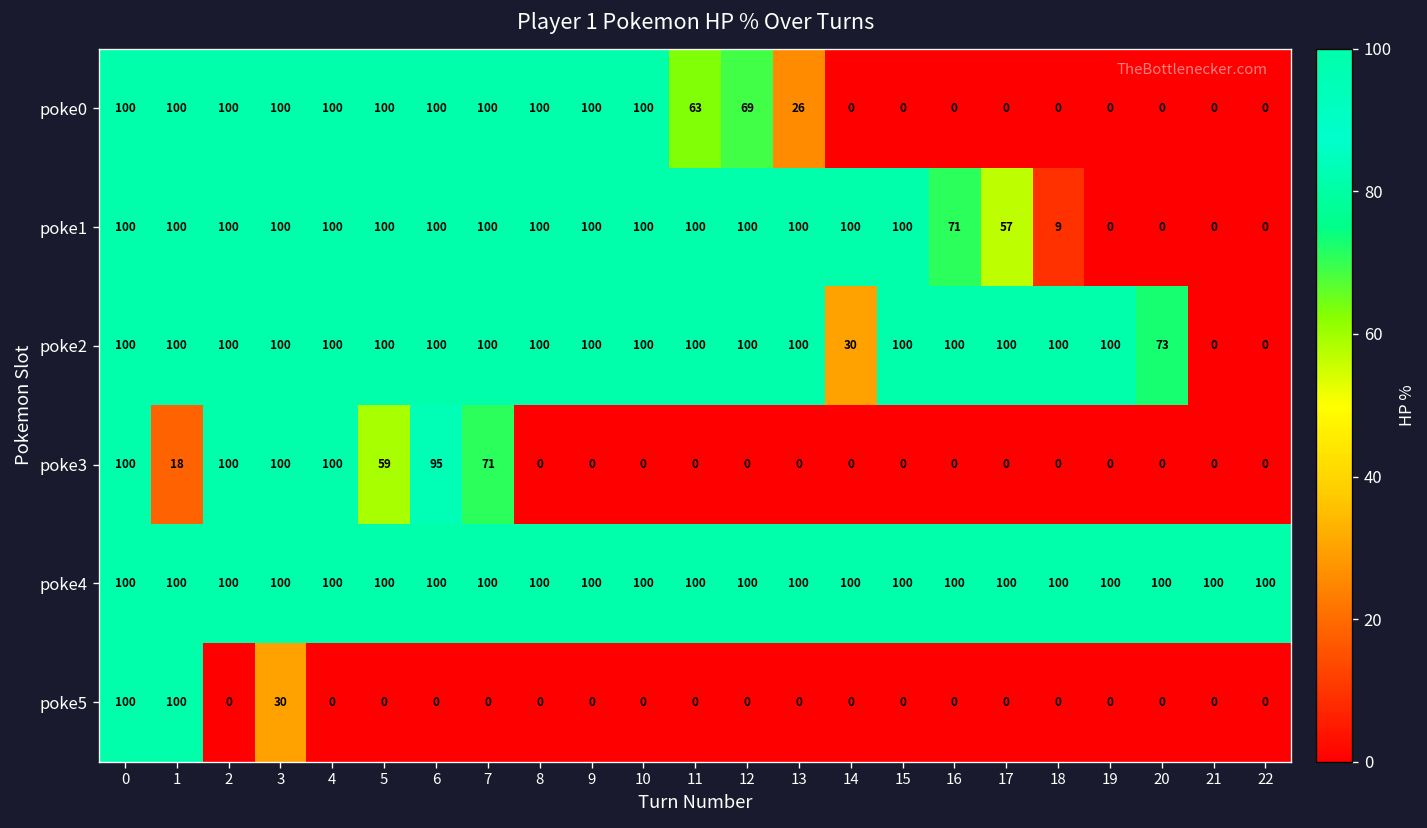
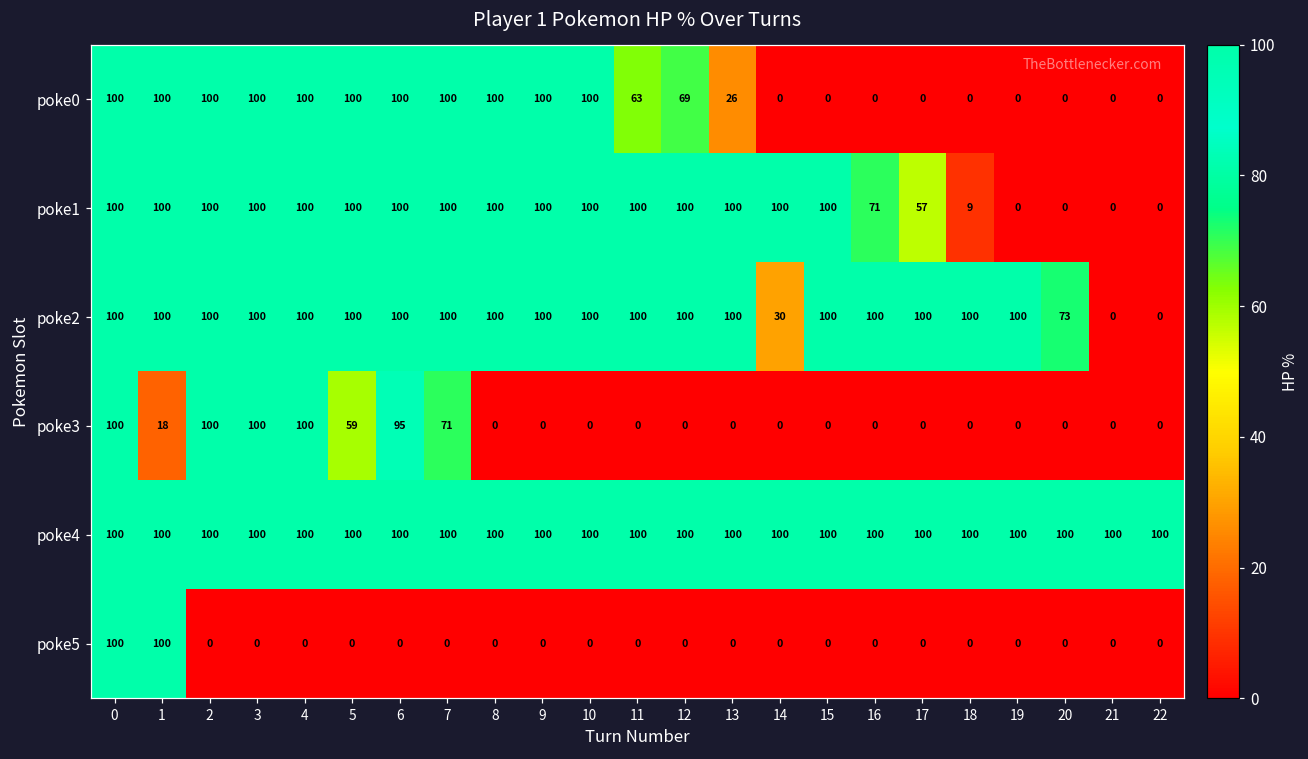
poke5, 3: 30 -> 0
